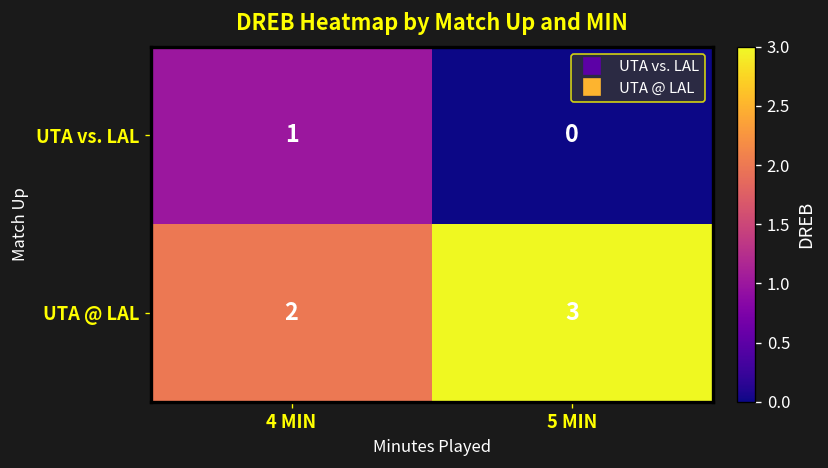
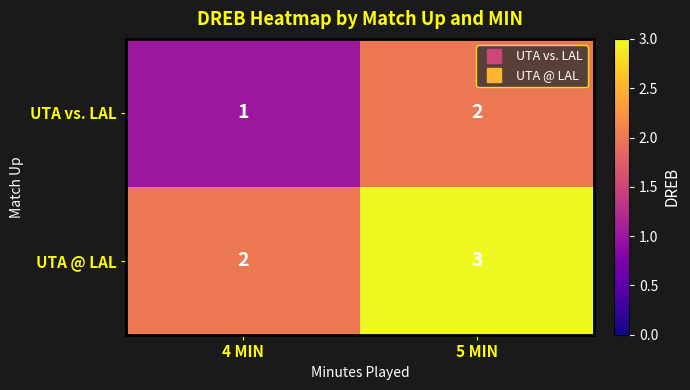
UTA vs. LAL, 5 MIN: 0 -> 2
